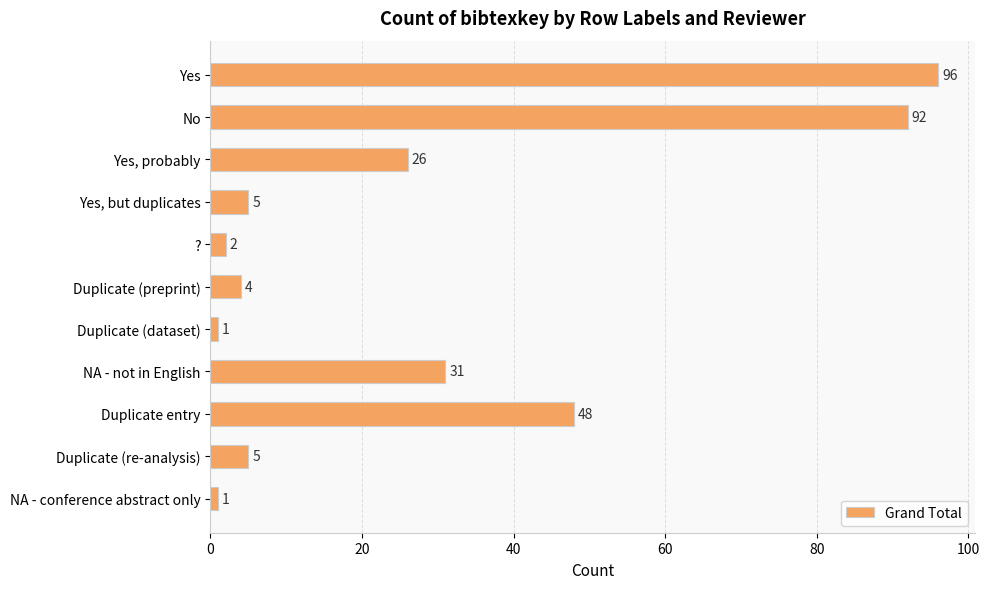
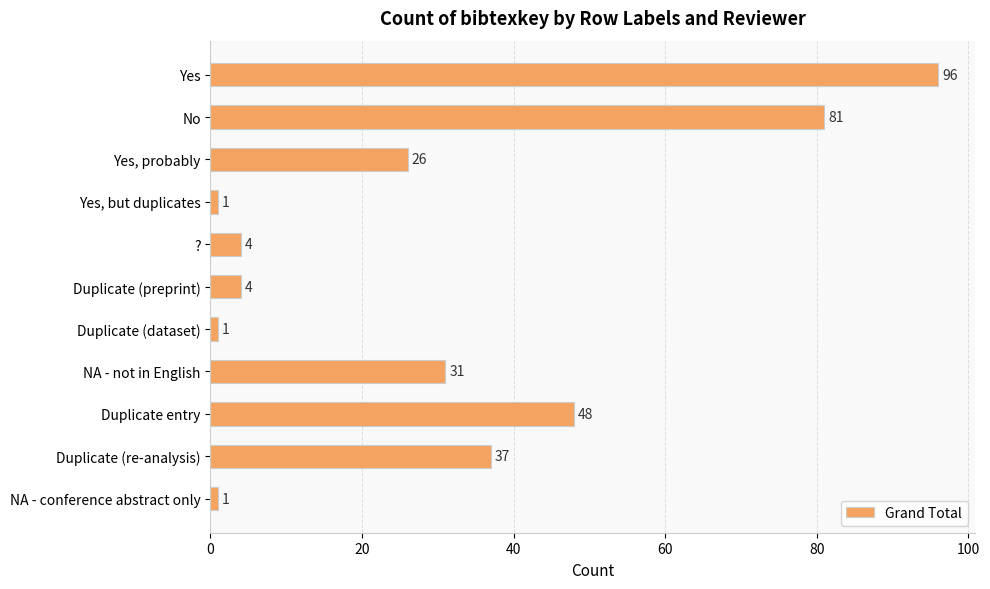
No: 92 -> 81
Yes, but duplicates: 5 -> 1
?: 2 -> 4
Duplicate (re-analysis): 5 -> 37
